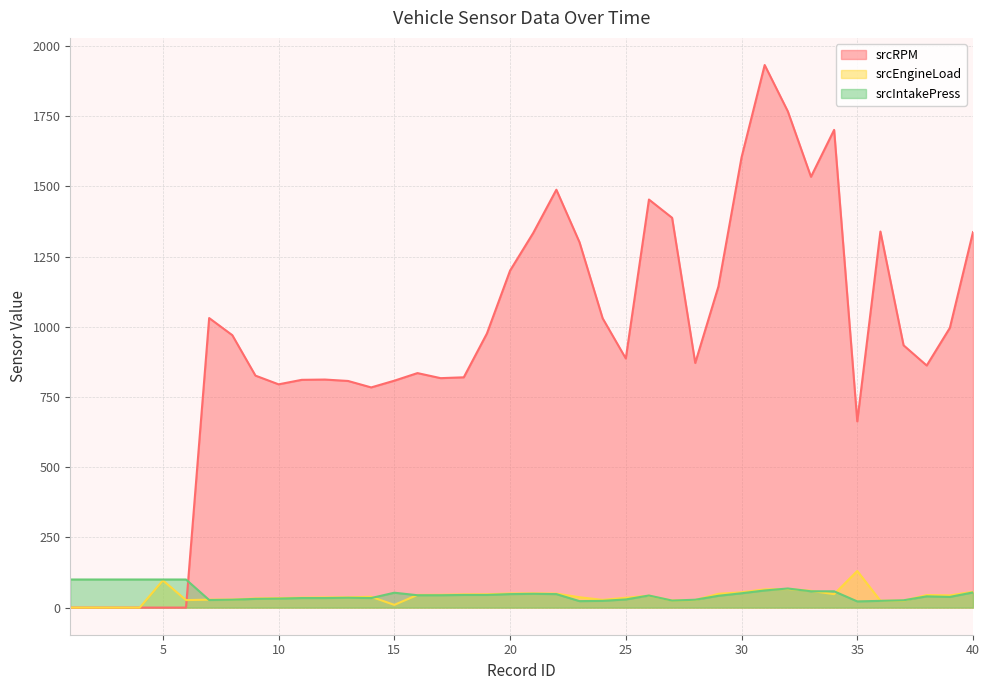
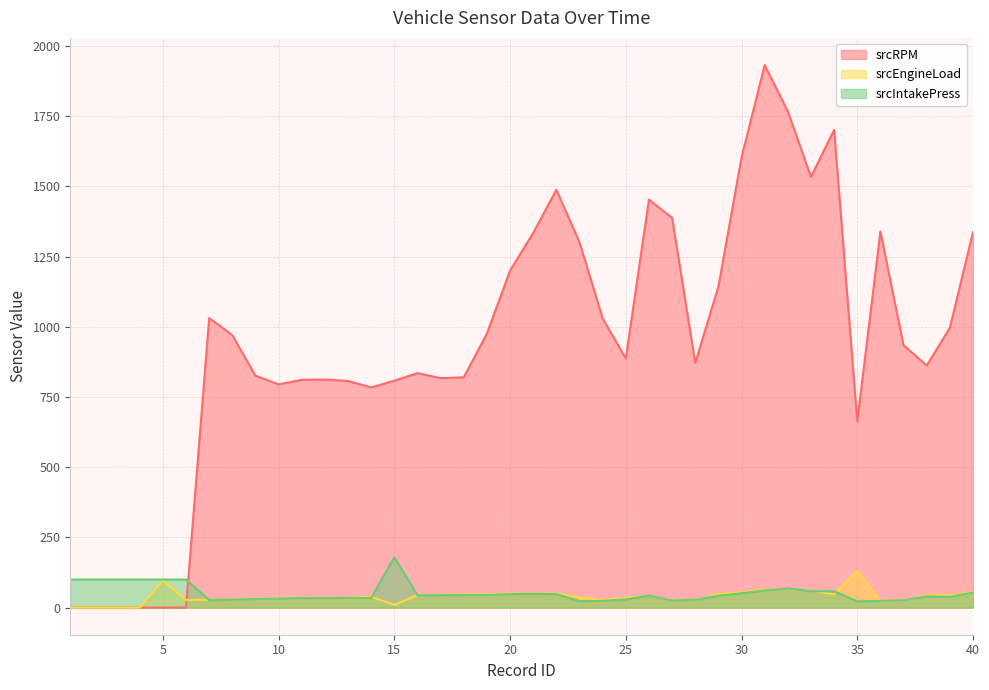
srcIntakePress, 15: 50 -> 180
